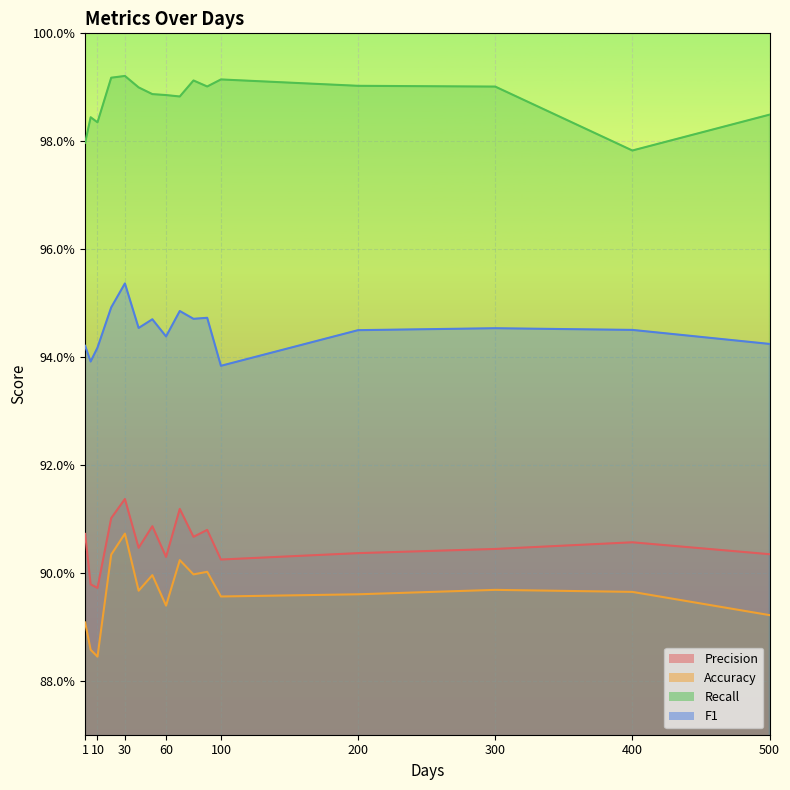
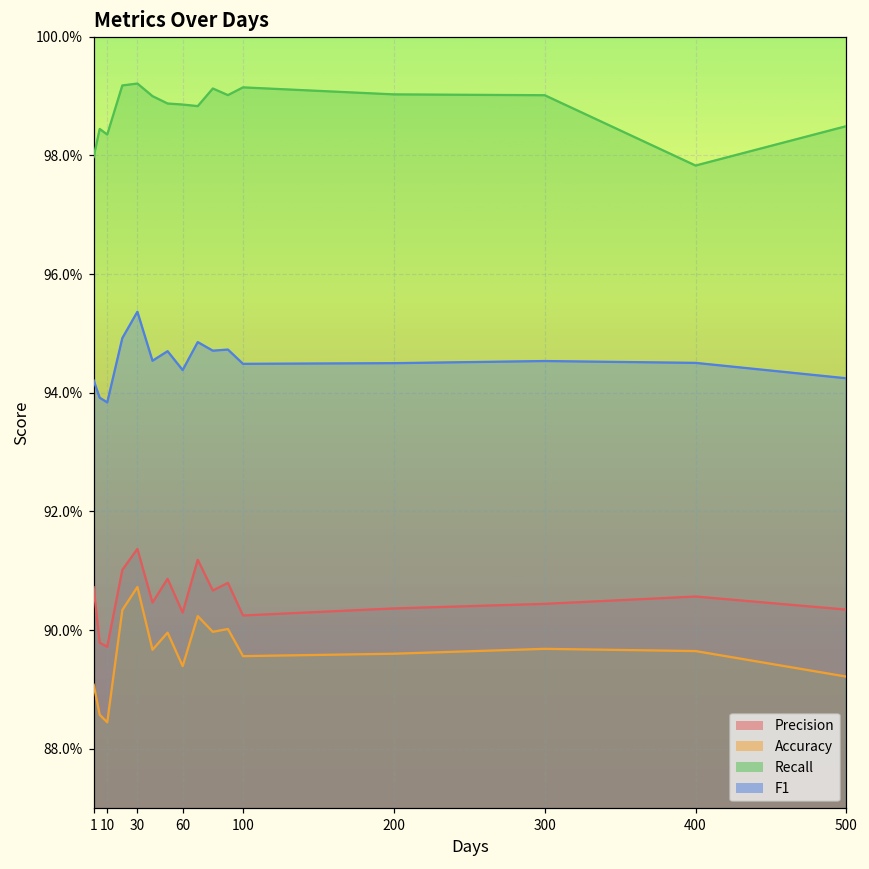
F1, 10: 94.2% -> 93.8%
F1, 100: 93.8% -> 94.5%
